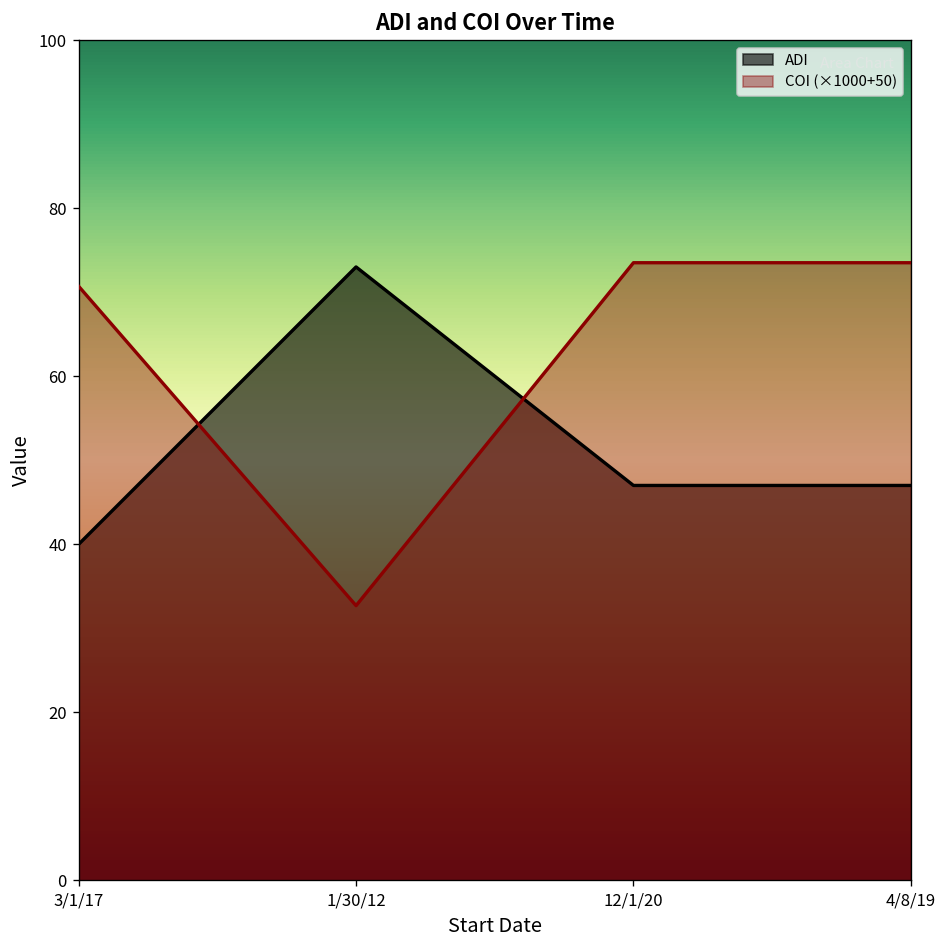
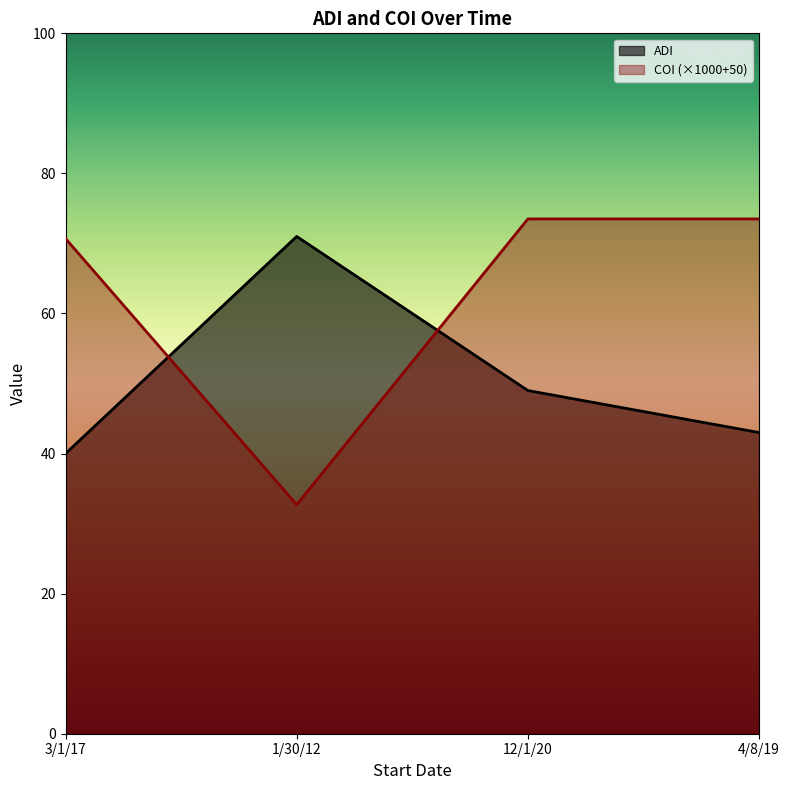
ADI, 1/30/12: 73 -> 71
ADI, 12/1/20: 47 -> 49
ADI, 4/8/19: 47 -> 43
